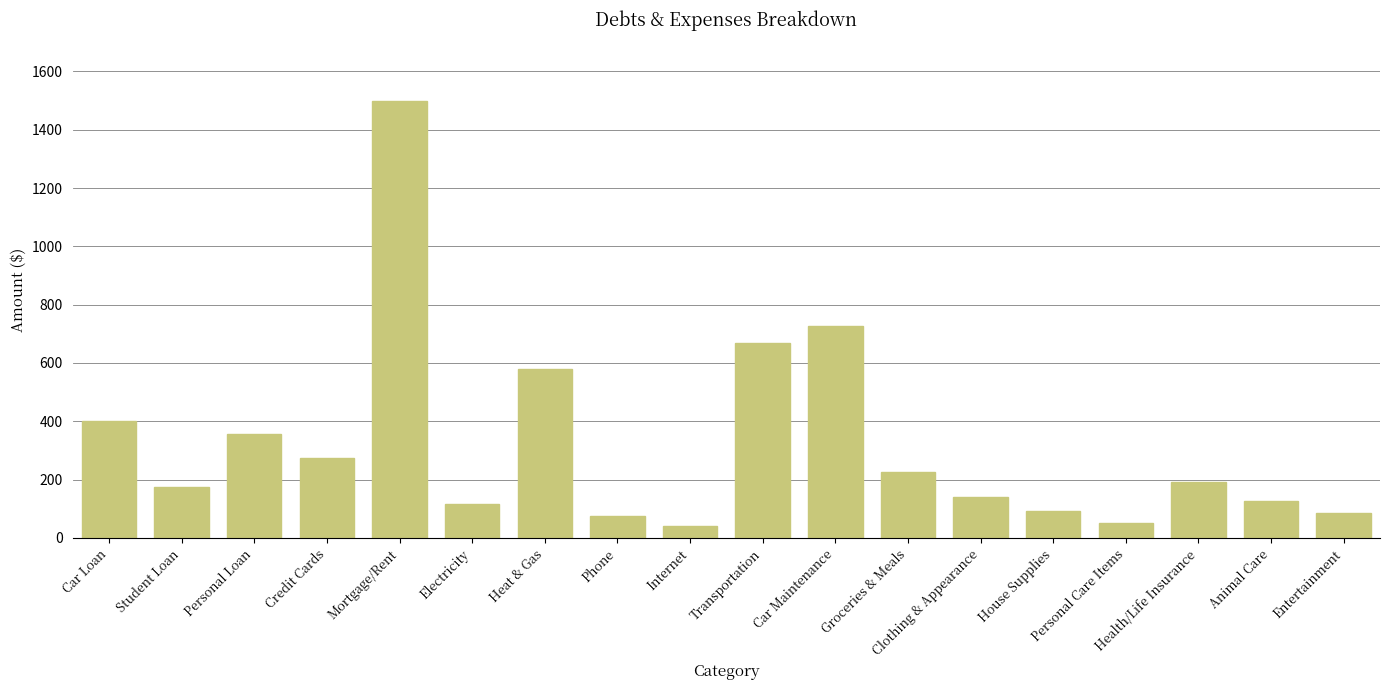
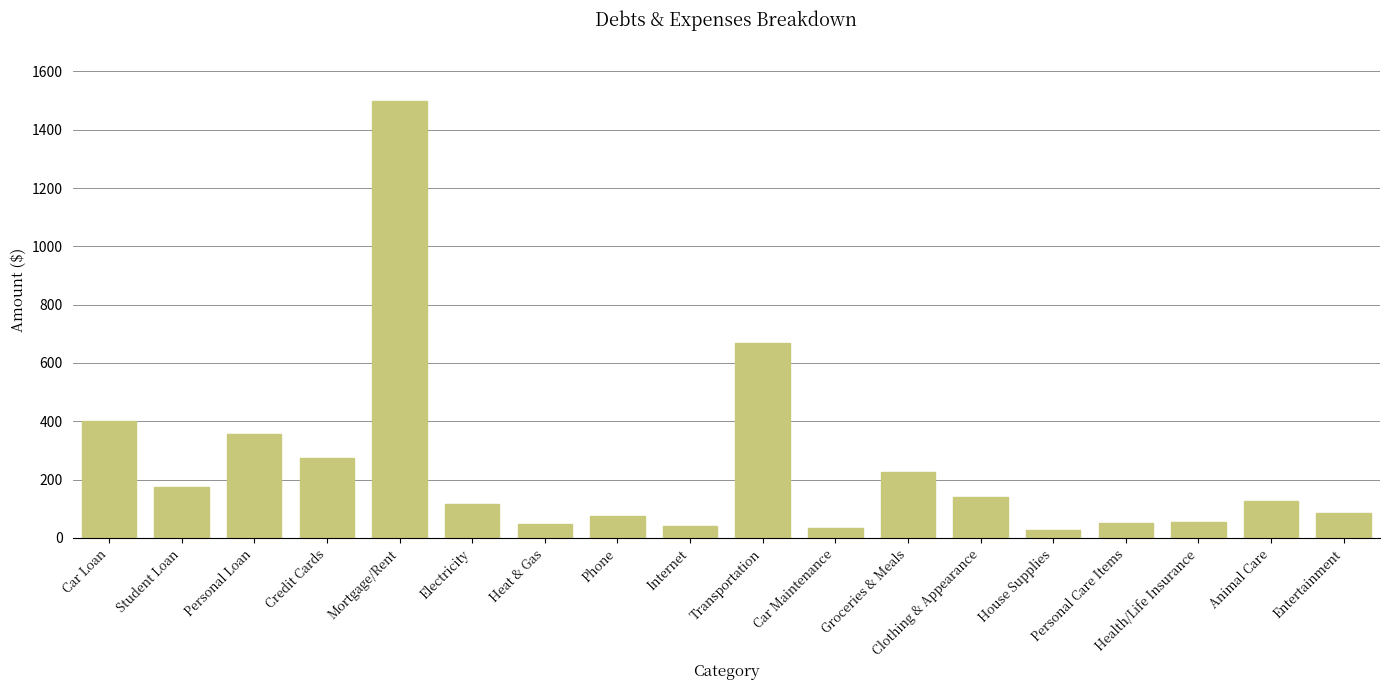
Heat & Gas: 580 -> 50
Car Maintenance: 730 -> 40
House Supplies: 90 -> 30
Health/Life Insurance: 190 -> 60
